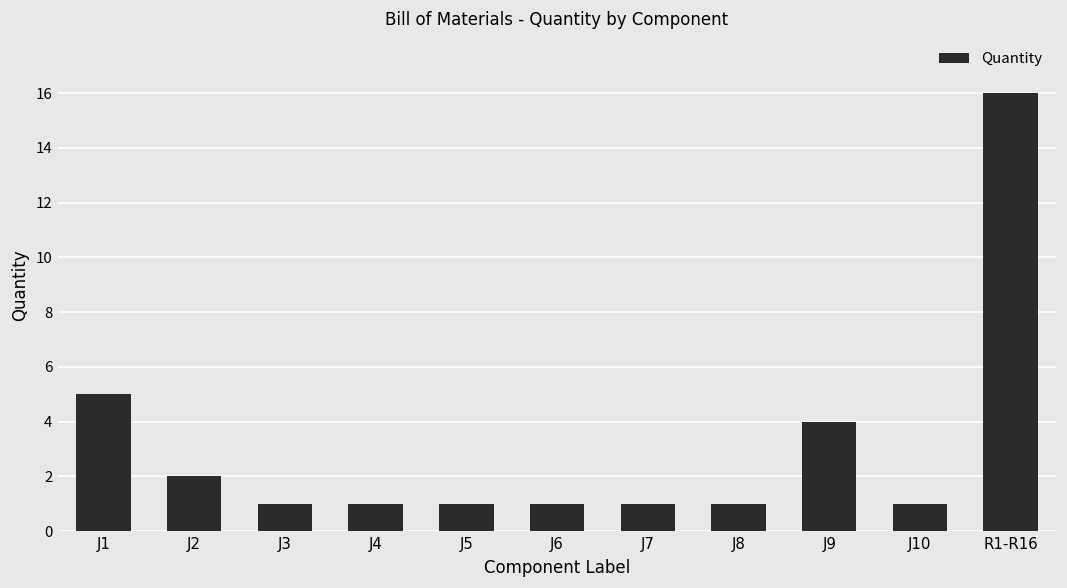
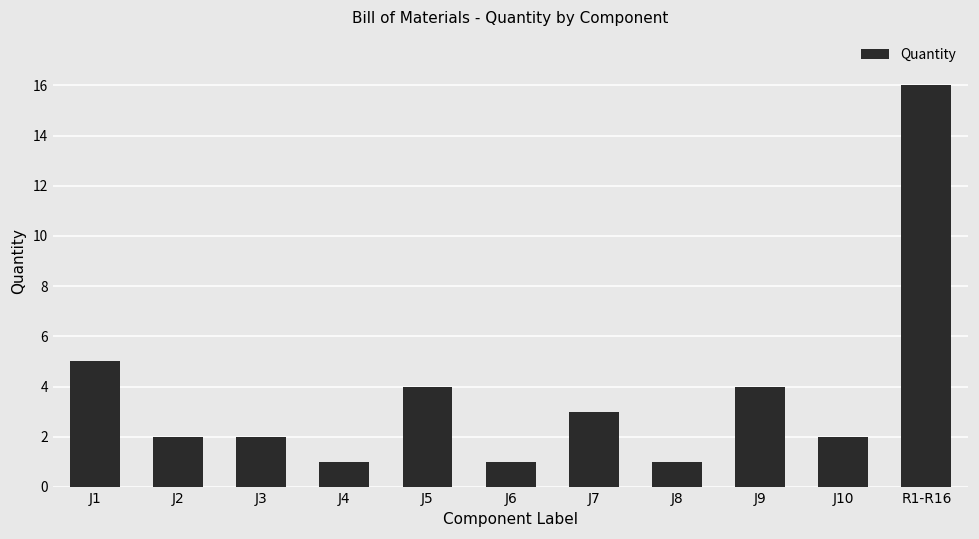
J3: 1 -> 2
J5: 1 -> 4
J7: 1 -> 3
J10: 1 -> 2
